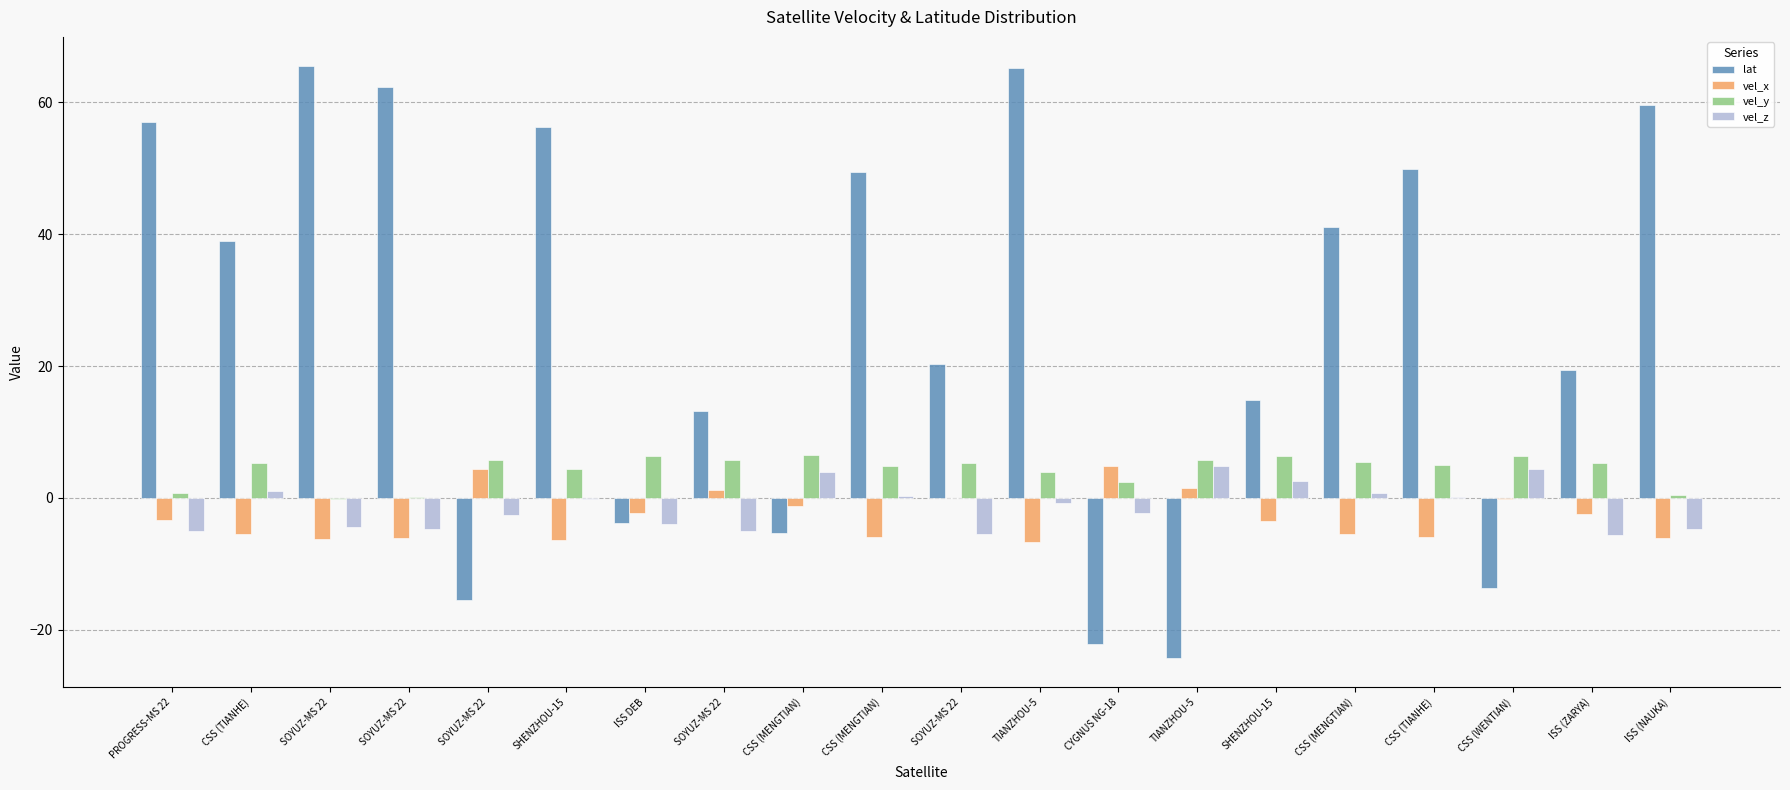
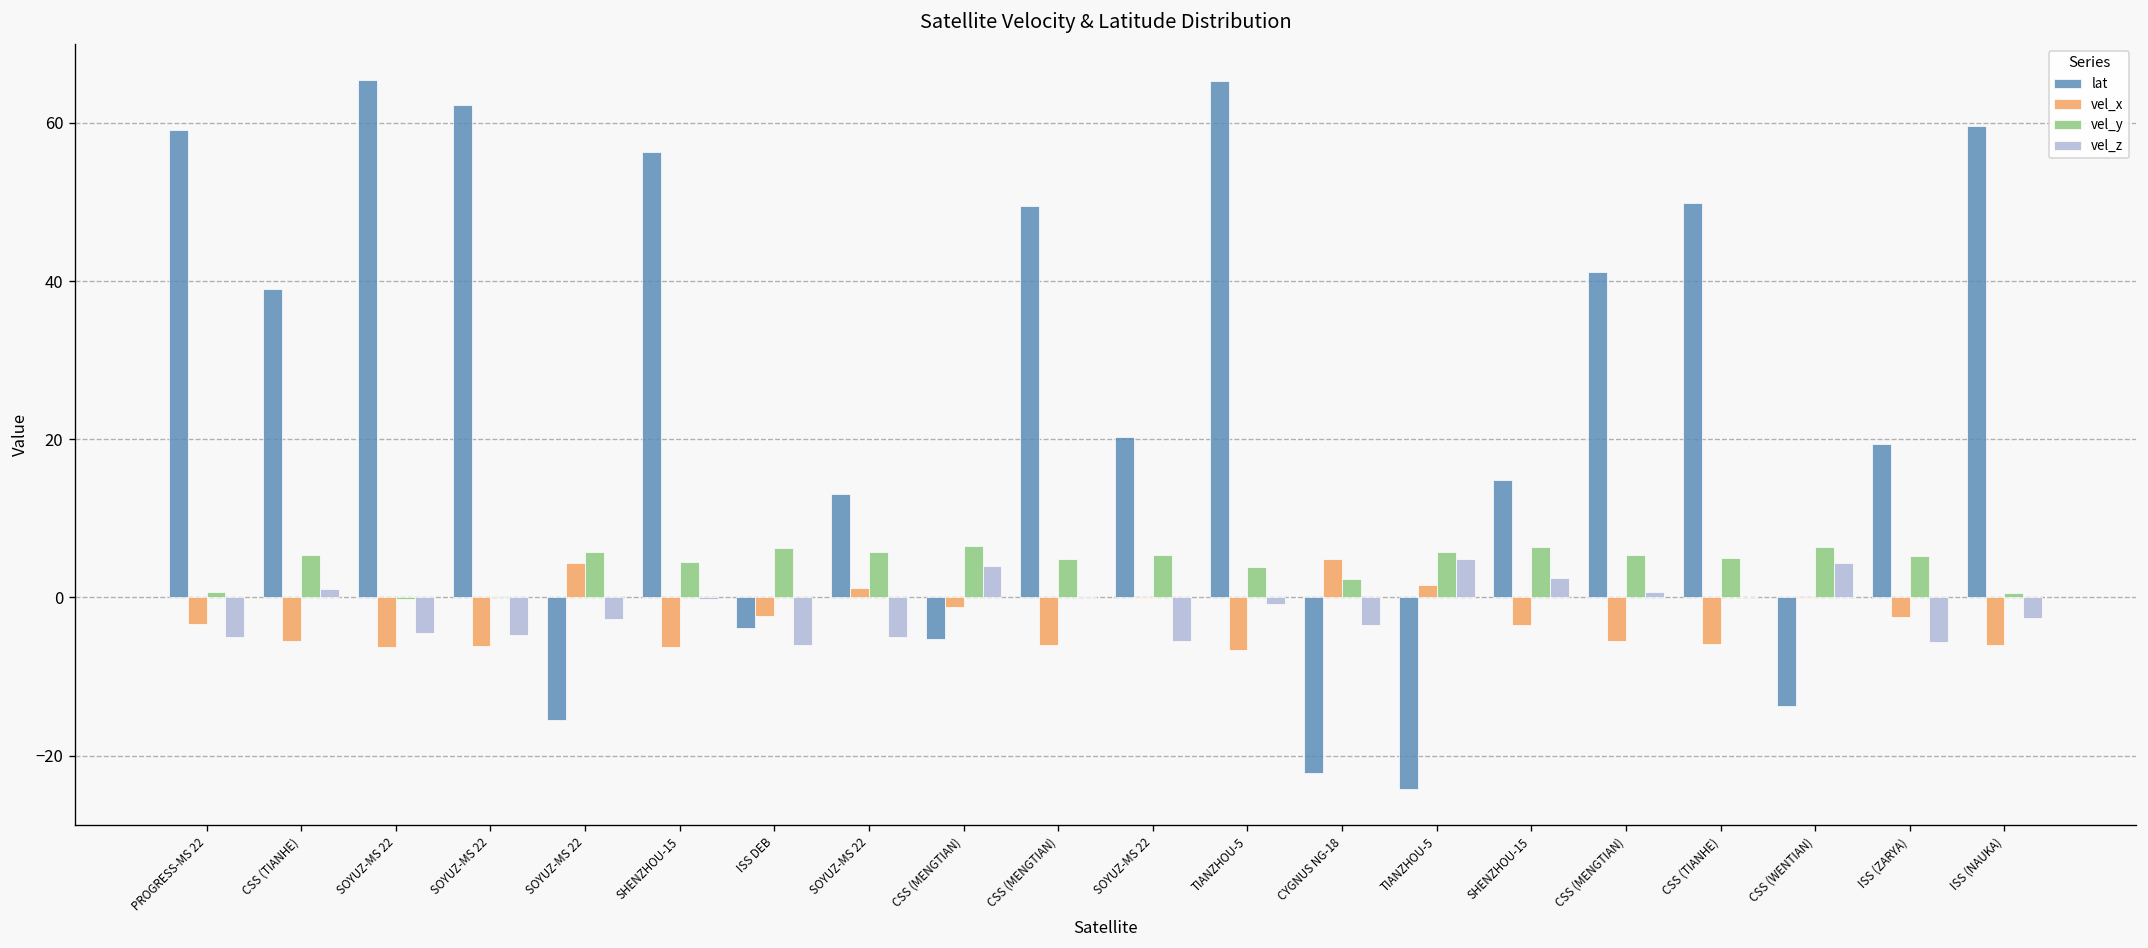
lat, PROGRESS-MS 22: 57 -> 59
vel_z, ISS DEB: -4 -> -6
vel_z, CYGNUS NG-18: -2 -> -3
vel_z, ISS (NAUKA): -5 -> -3
